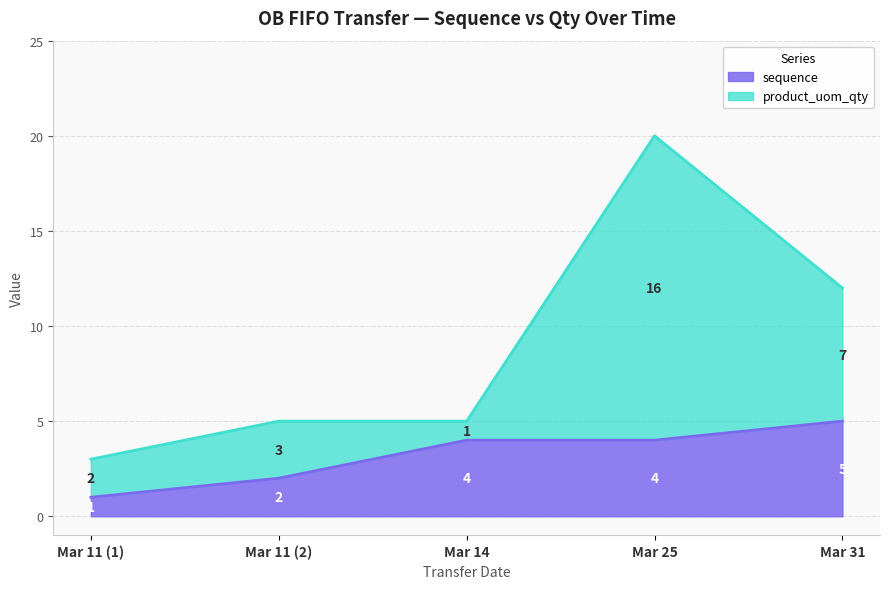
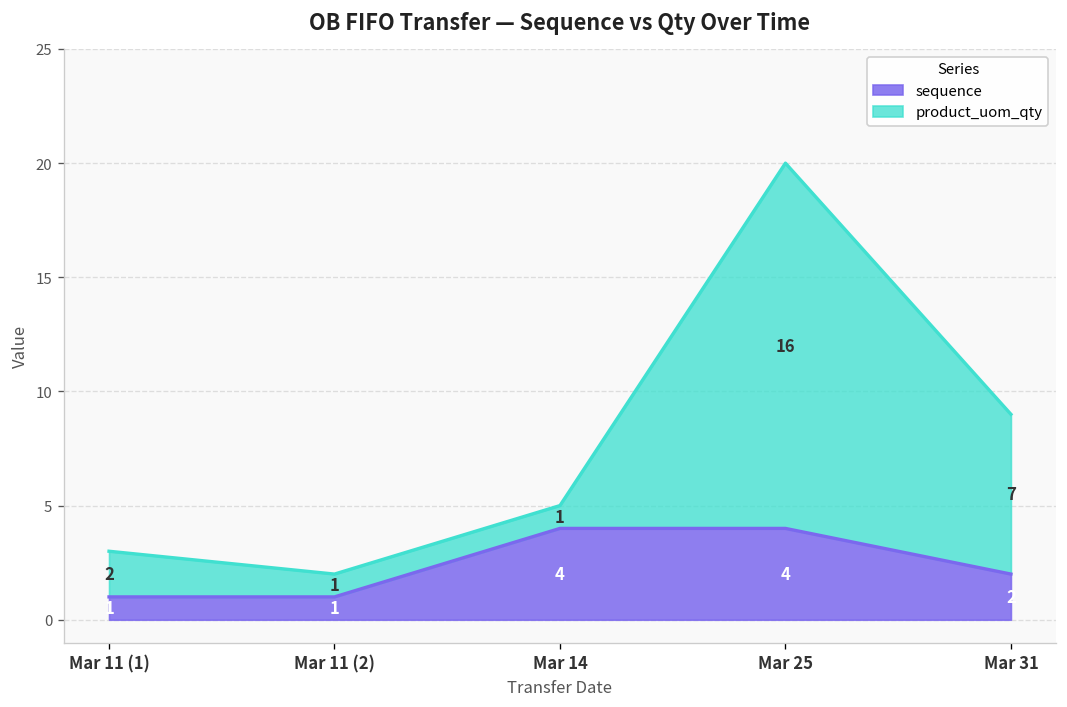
sequence, Mar 11 (2): 2 -> 1
product_uom_qty, Mar 11 (2): 3 -> 1
sequence, Mar 31: 5 -> 2
